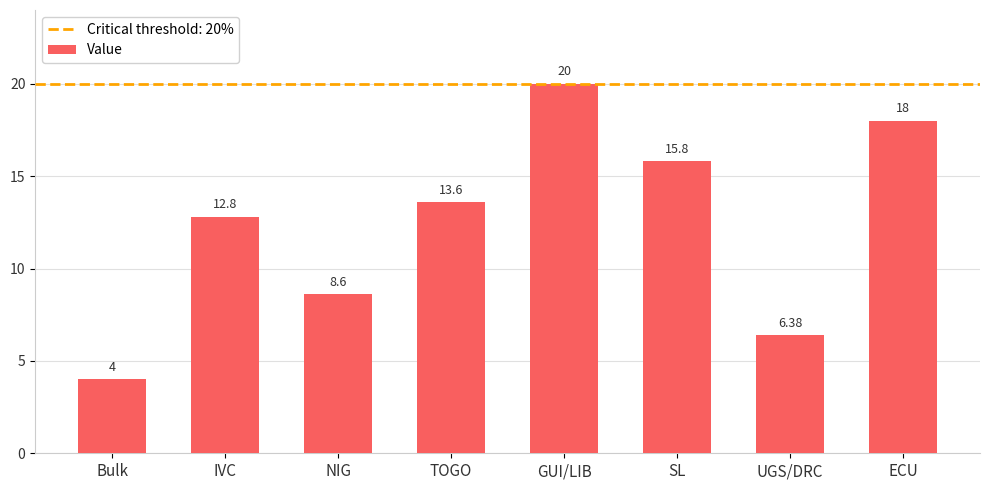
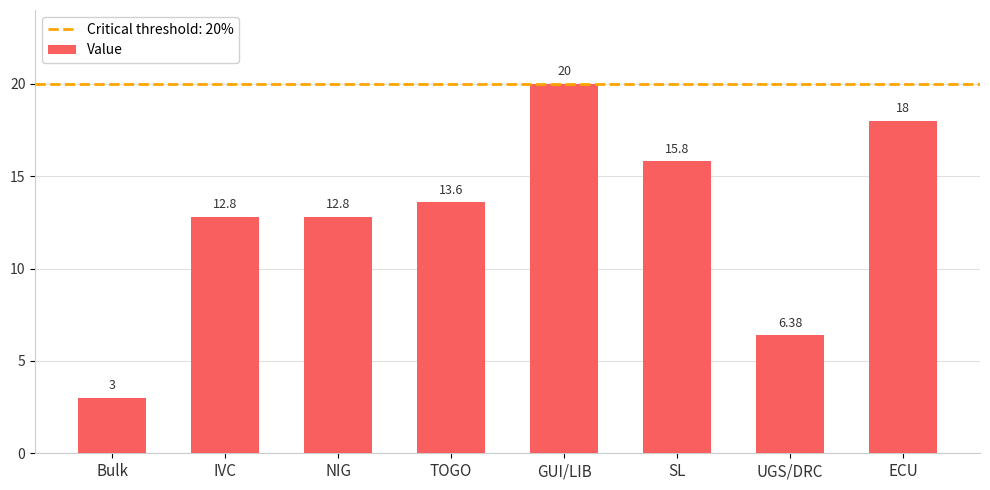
Bulk: 4 -> 3
NIG: 8.6 -> 12.8
